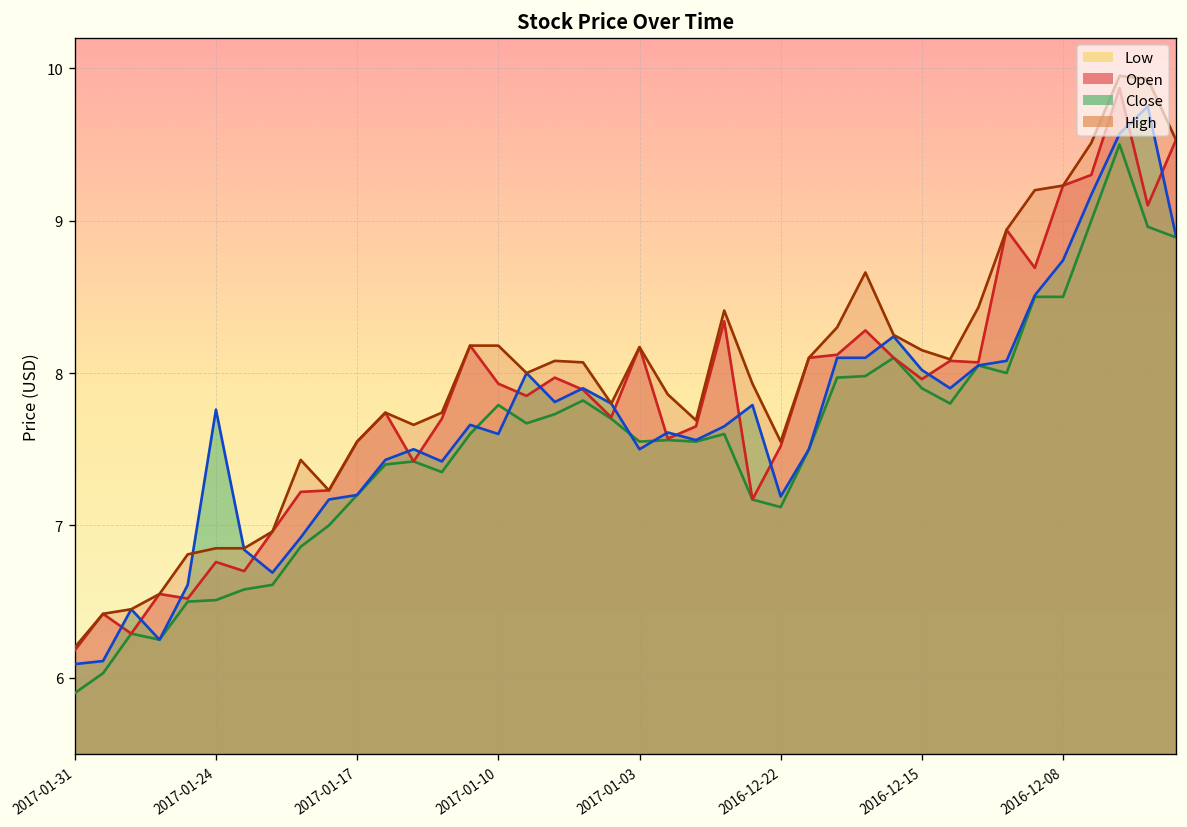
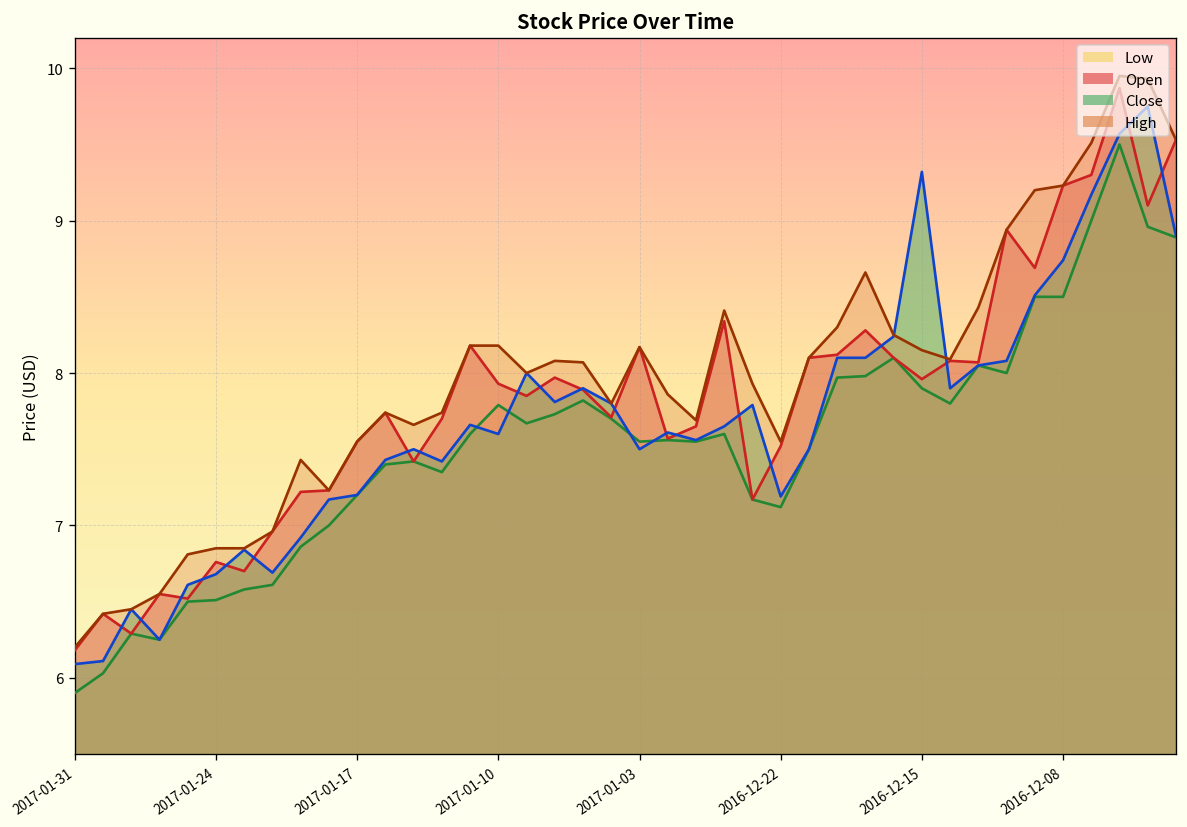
Close, 2017-01-24: 7.76 -> 6.68
Close, 2016-12-15: 8.02 -> 9.32
